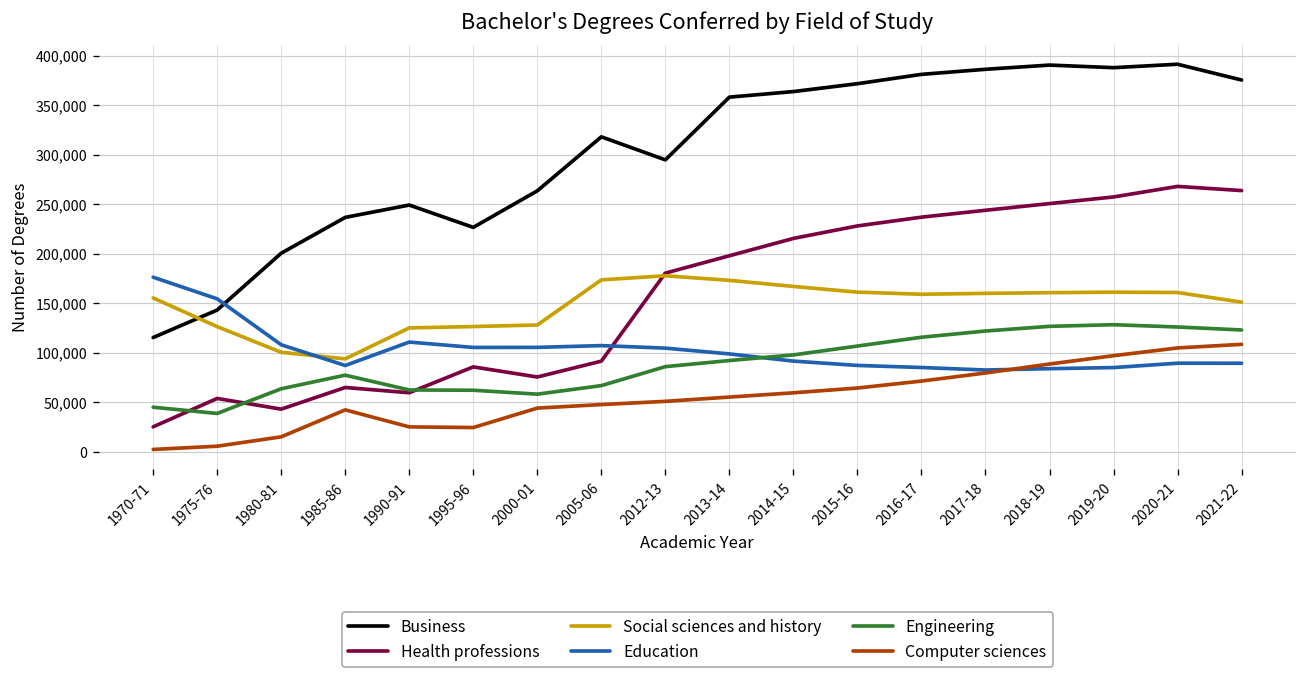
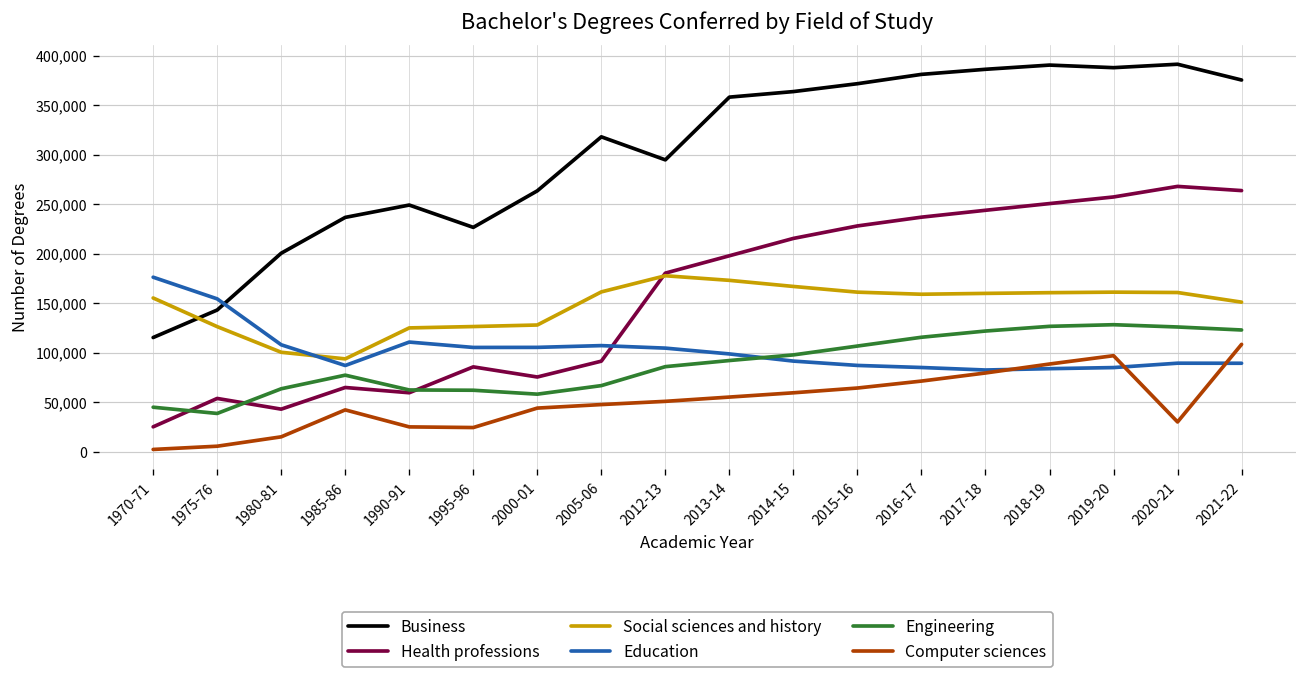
Social sciences and history, 2005-06: 170,000 -> 160,000
Computer sciences, 2020-21: 100,000 -> 30,000
